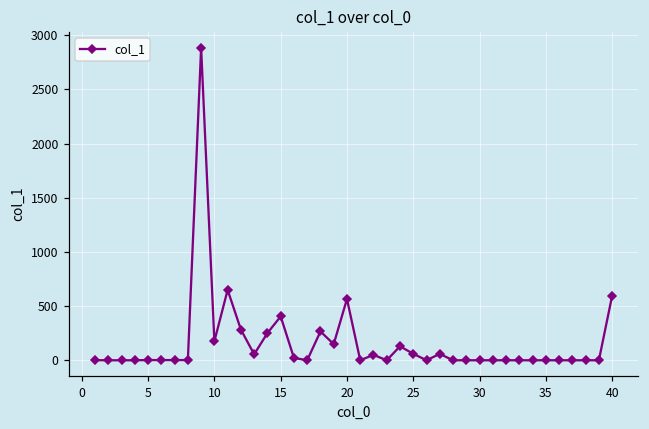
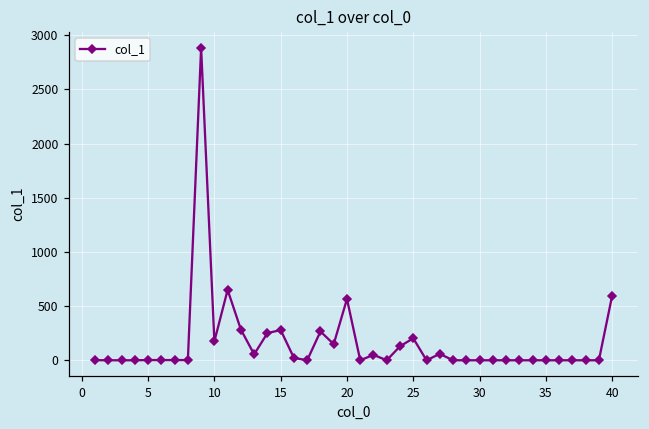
15: 400 -> 300
25: 100 -> 200
